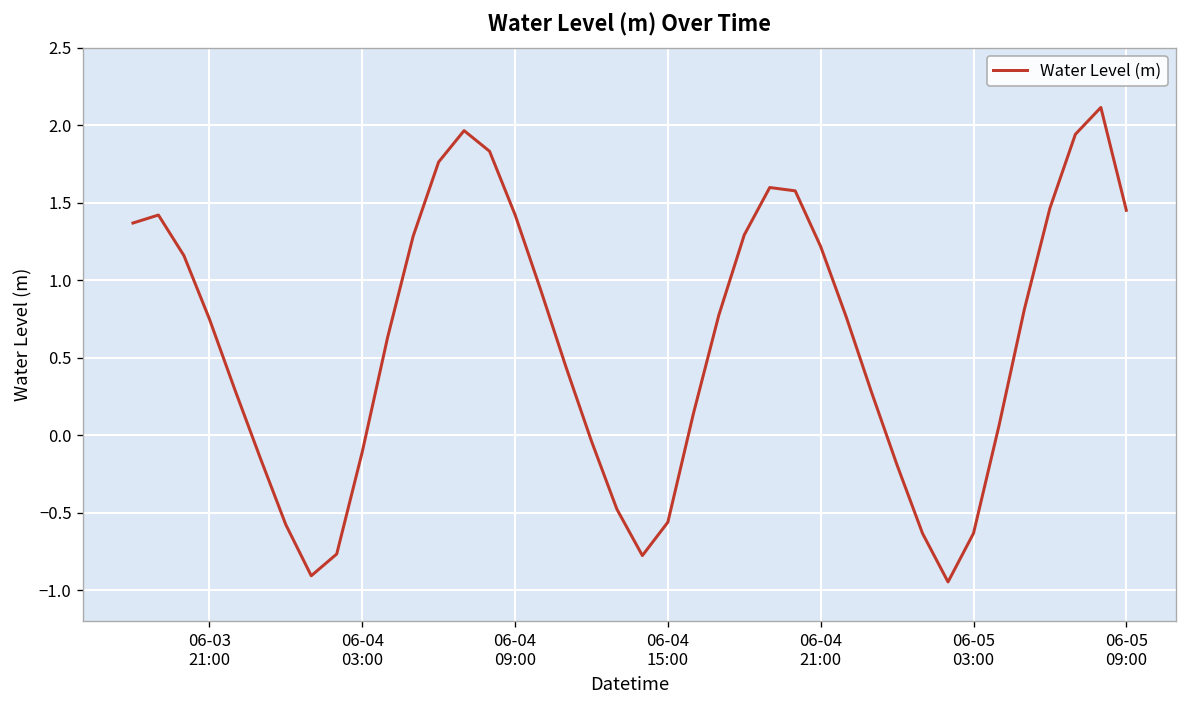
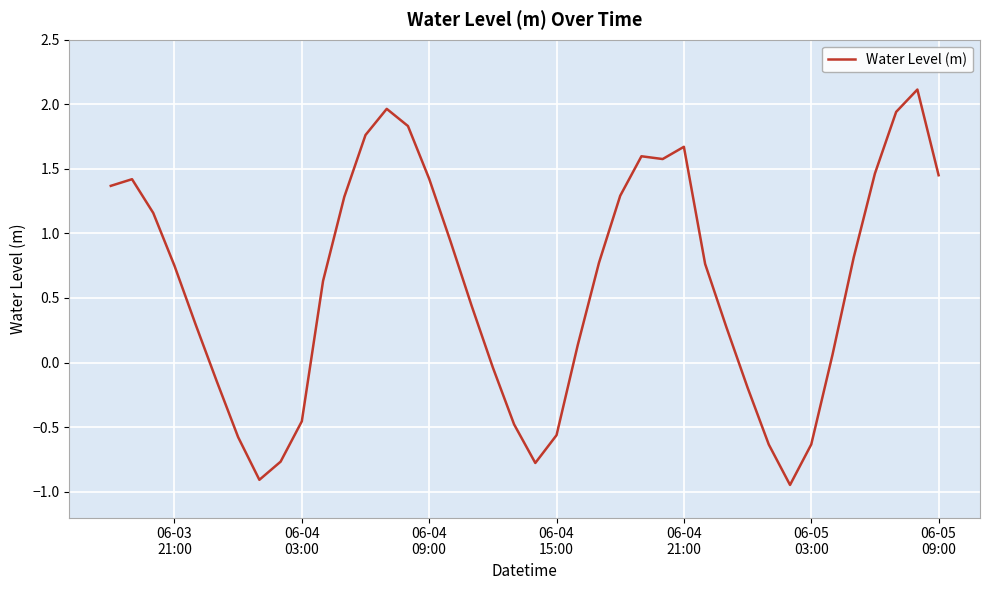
06-04 03:00: -0.11 -> -0.45
06-04 21:00: 1.22 -> 1.67
